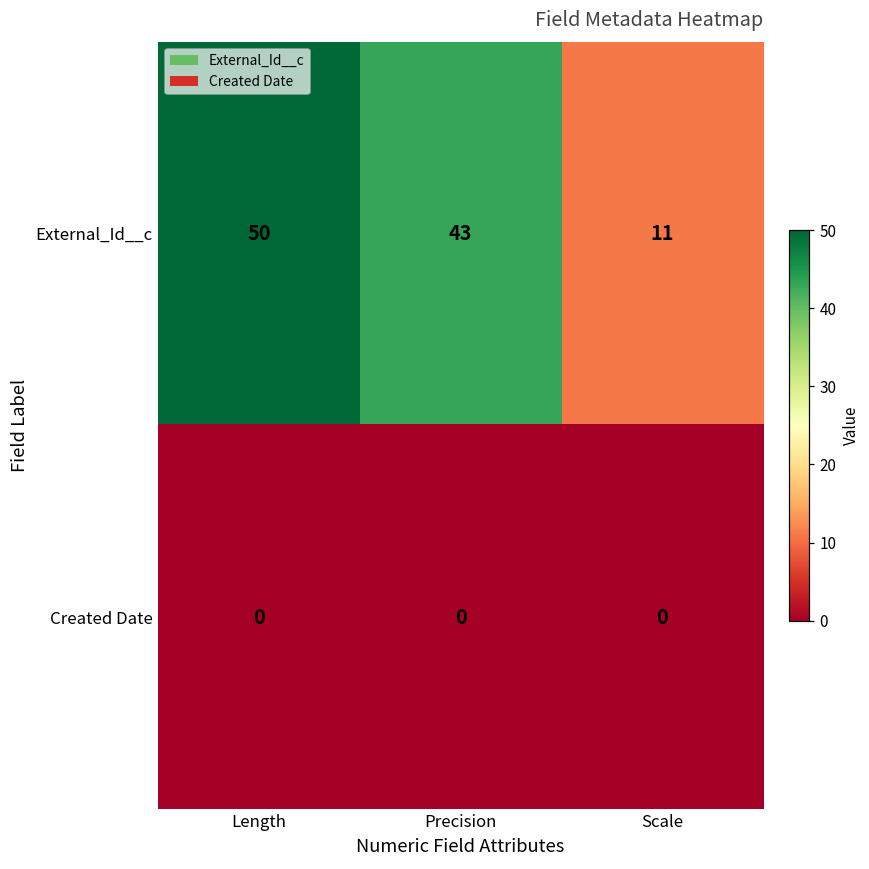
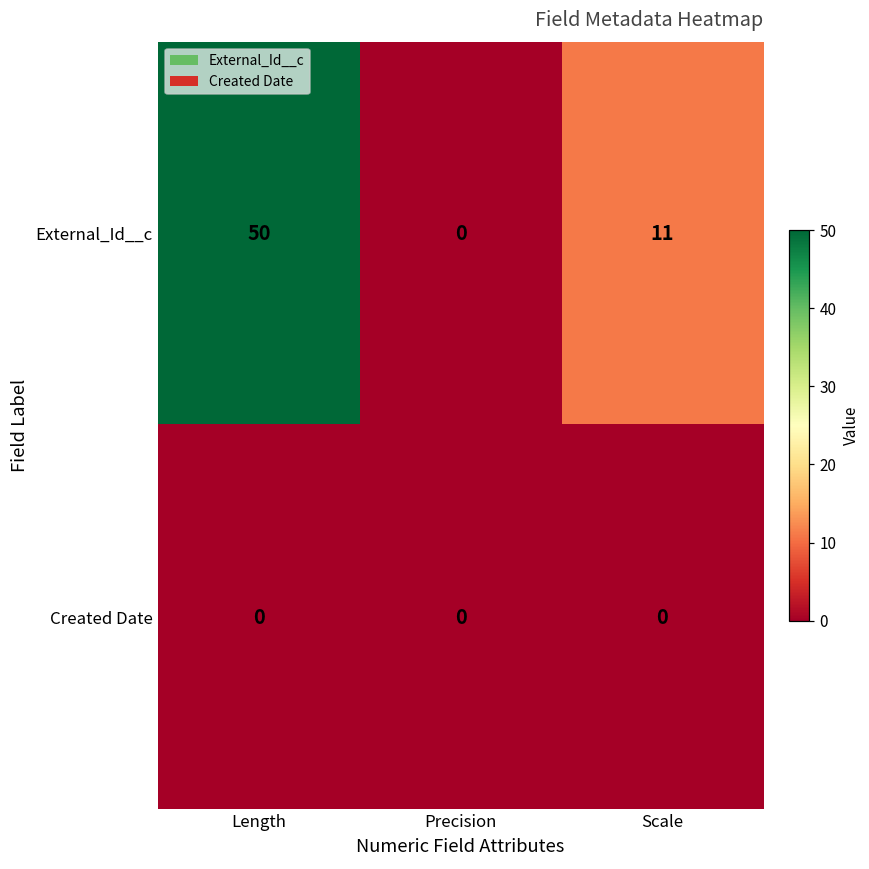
External_Id__c, Precision: 43 -> 0
